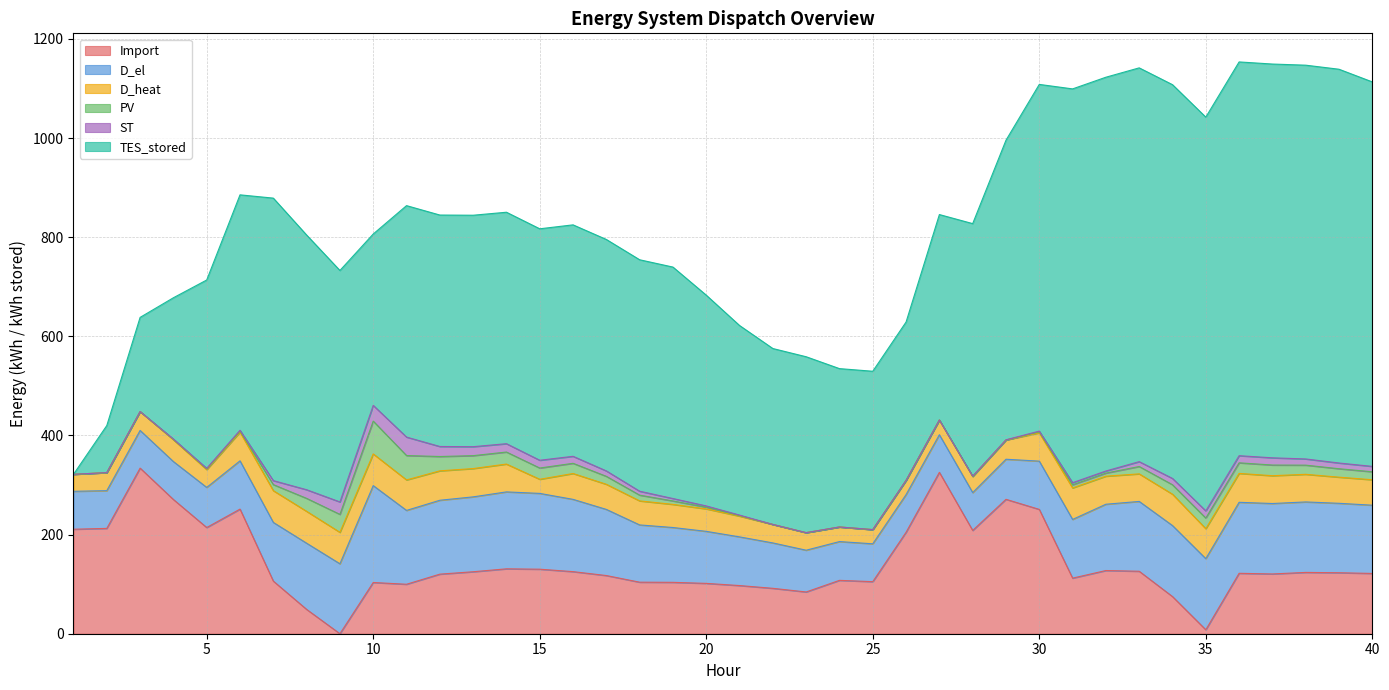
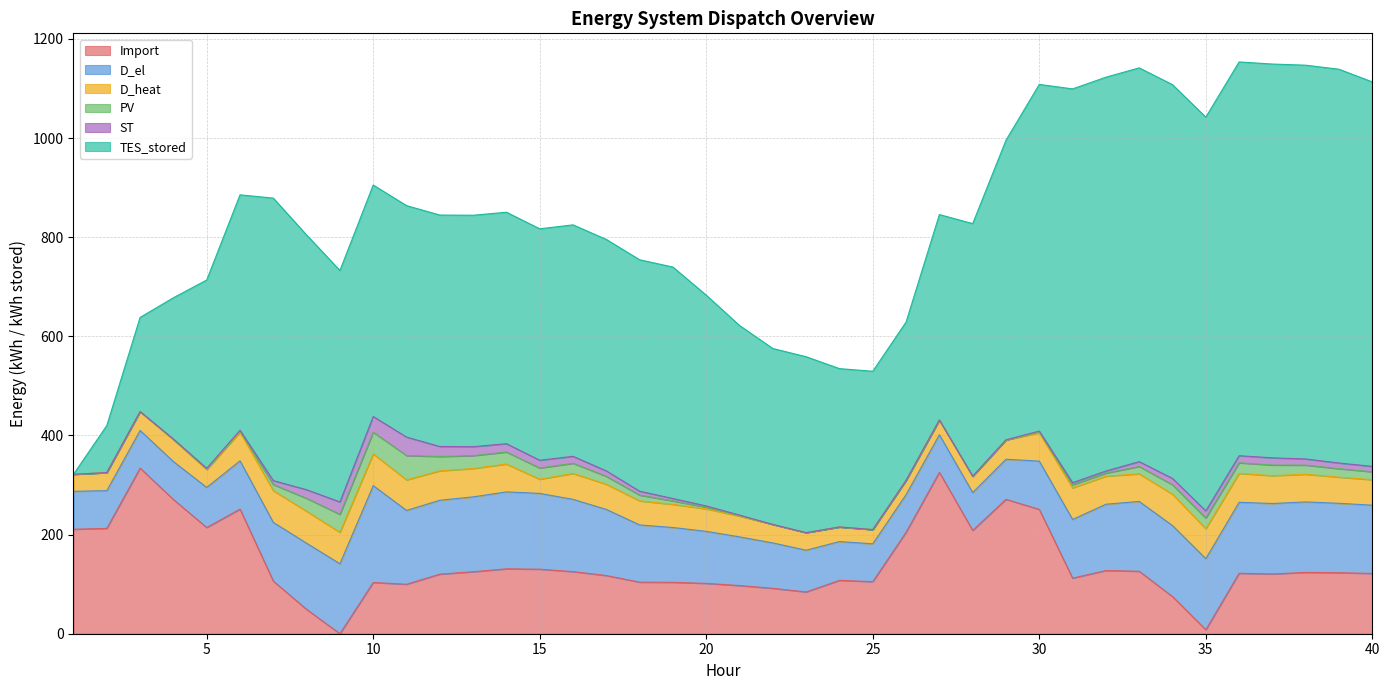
PV, 10: 70 -> 40
TES_stored, 10: 350 -> 470
